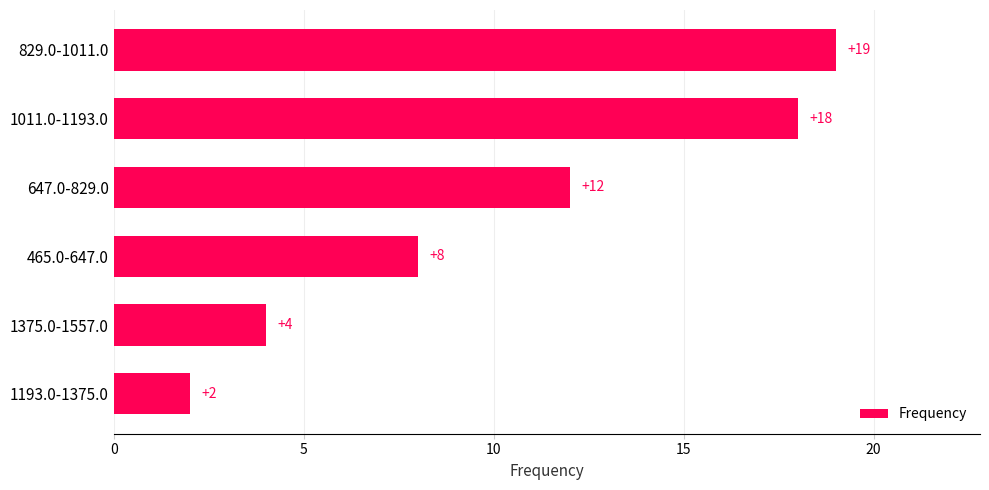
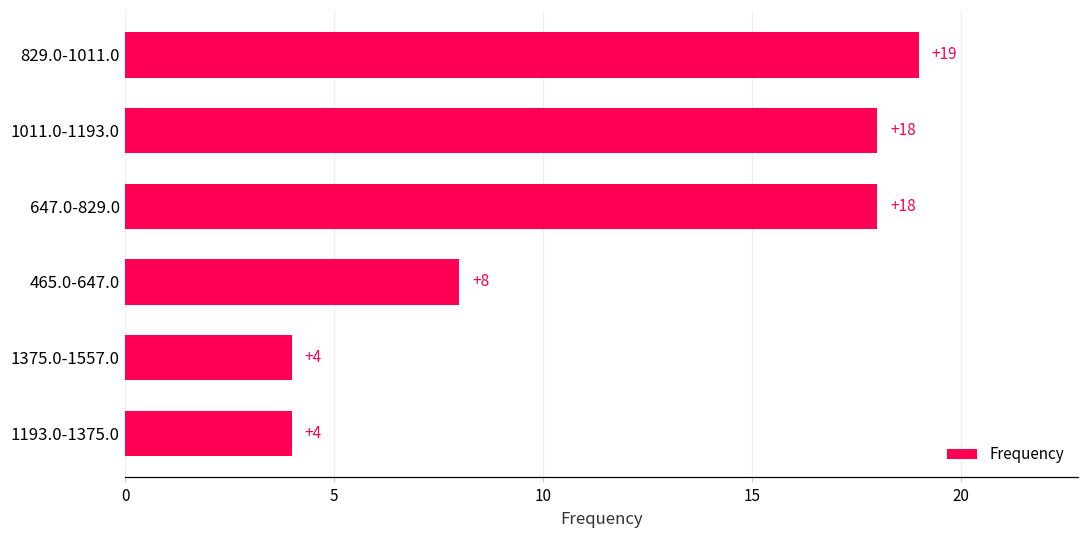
647.0-829.0: +12 -> +18
1193.0-1375.0: +2 -> +4
